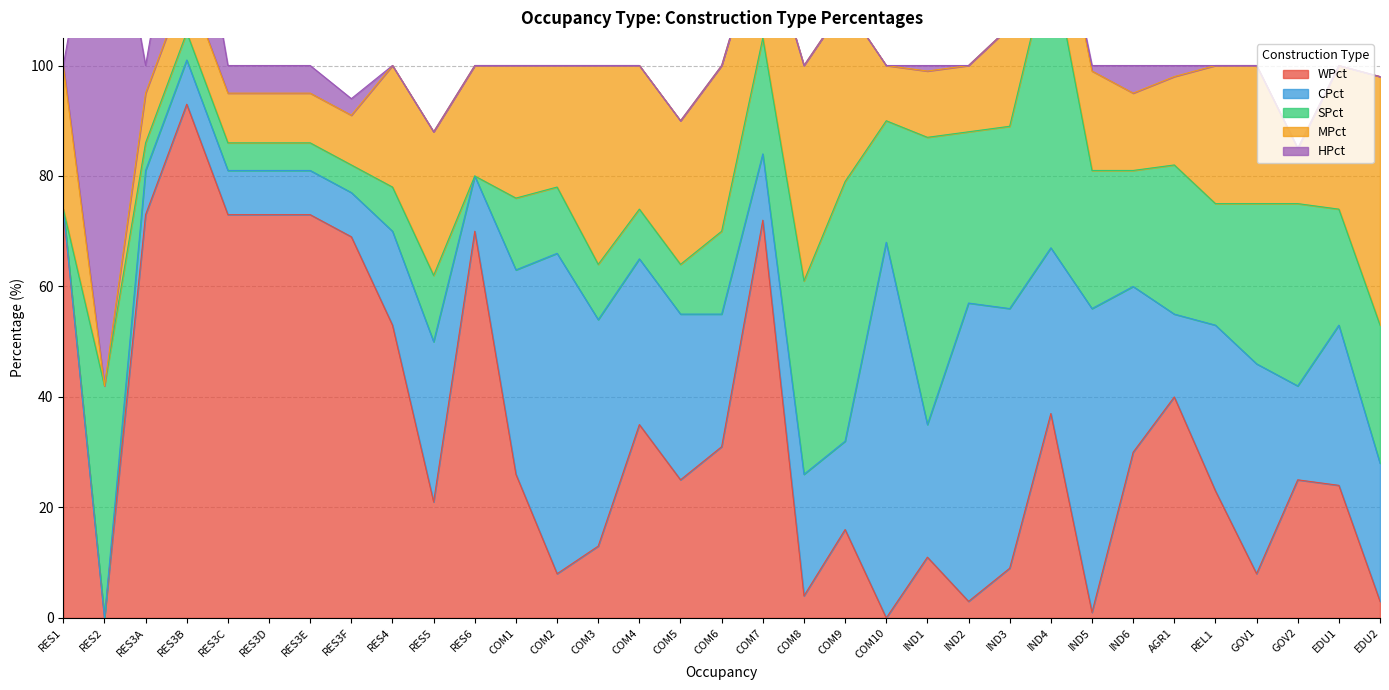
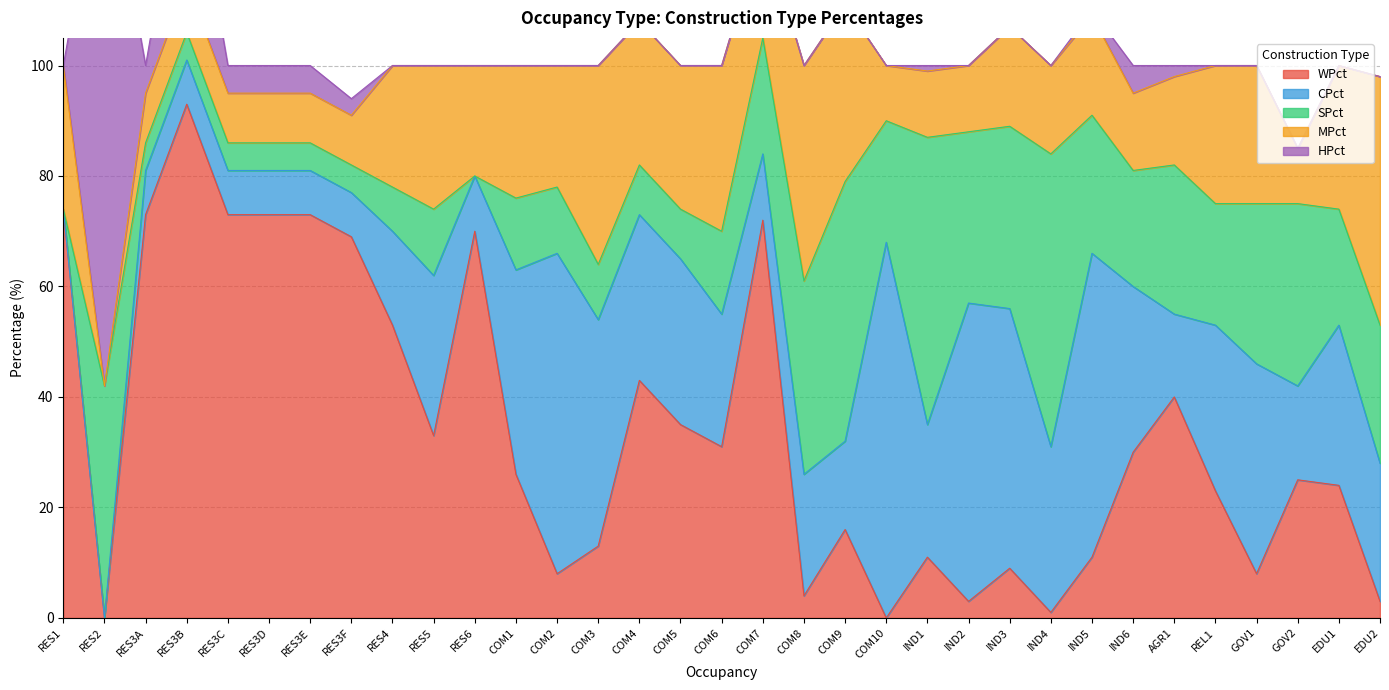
WPct, RES5: 21 -> 33
WPct, COM4: 35 -> 43
WPct, COM5: 25 -> 35
WPct, IND4: 37 -> 1
WPct, IND5: 1 -> 11
